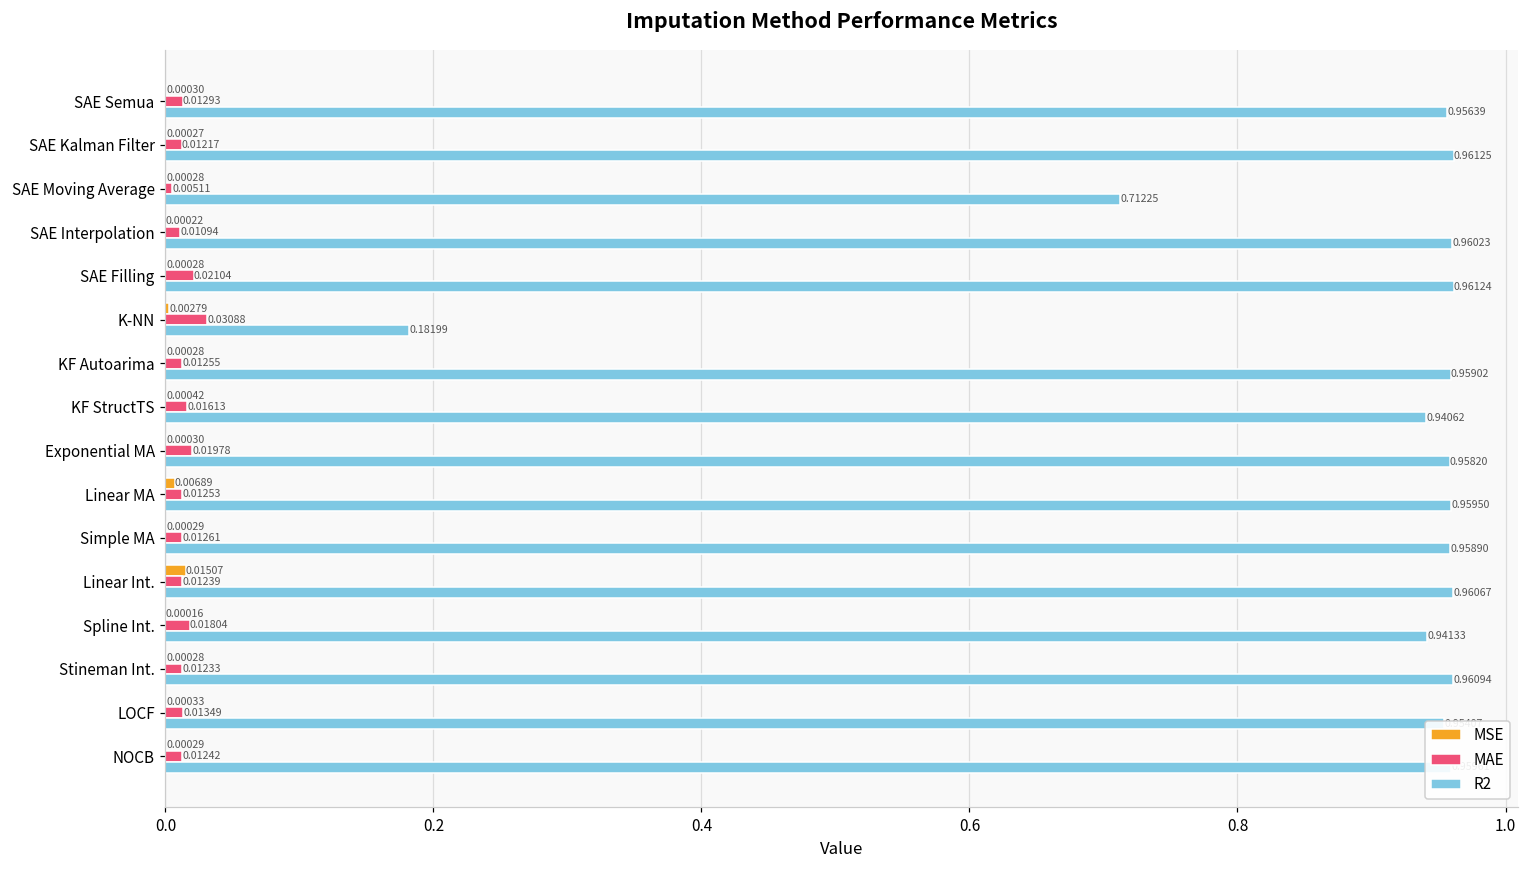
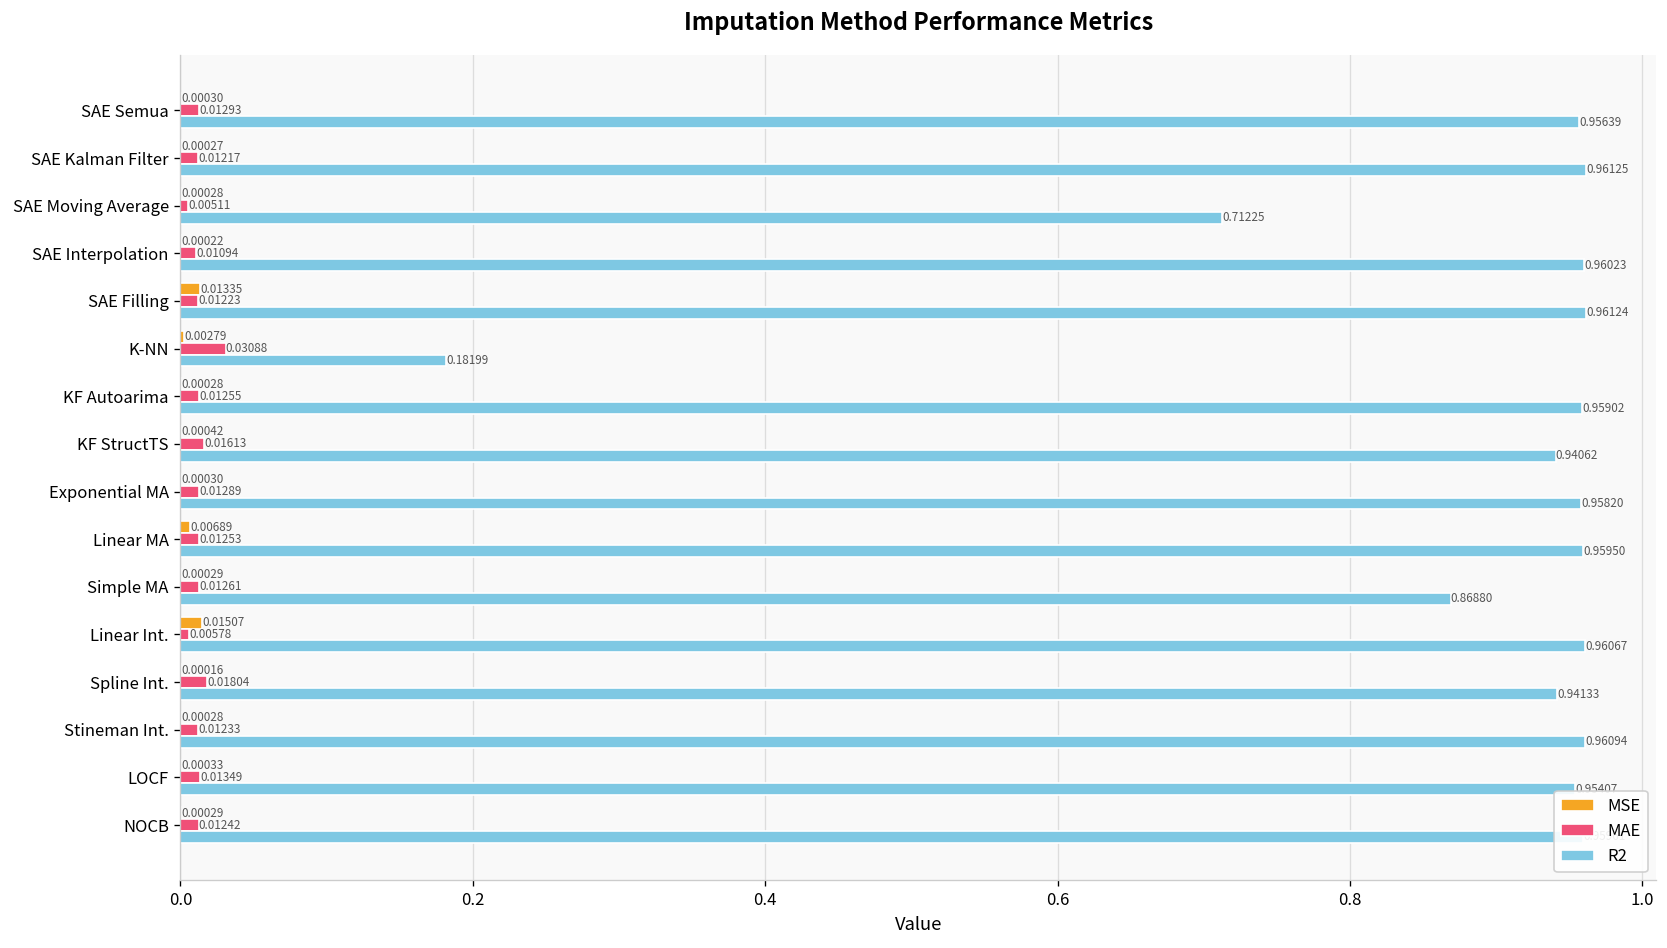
MSE, SAE Filling: 0.00028 -> 0.01335
MAE, SAE Filling: 0.02104 -> 0.01223
MAE, Exponential MA: 0.01978 -> 0.01289
R2, Simple MA: 0.95890 -> 0.86880
MAE, Linear Int.: 0.01239 -> 0.00578
